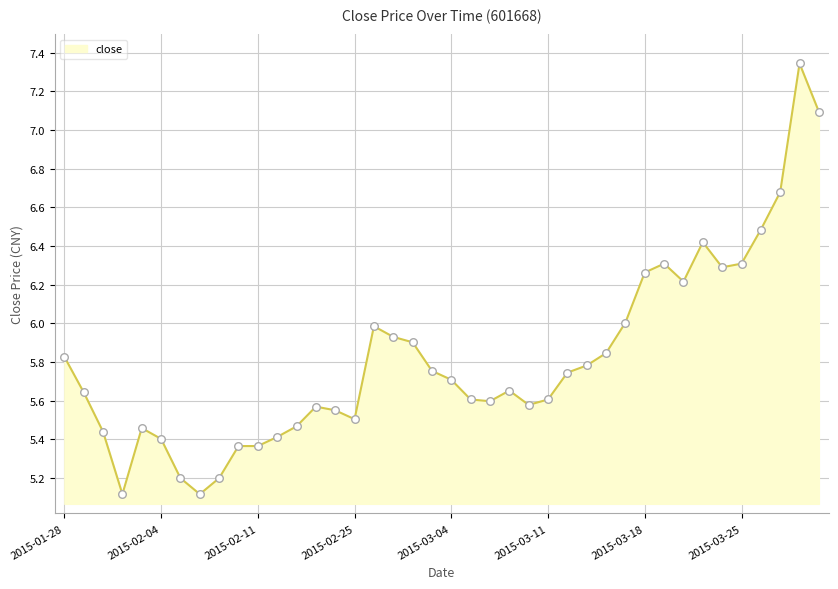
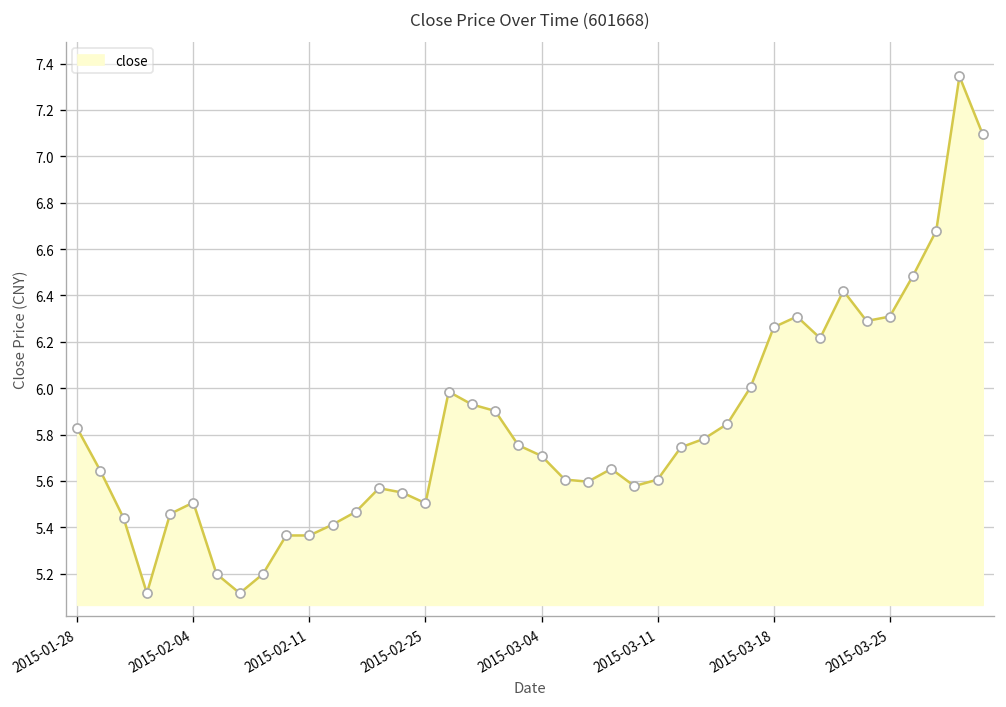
2015-02-04: 5.40 -> 5.51
